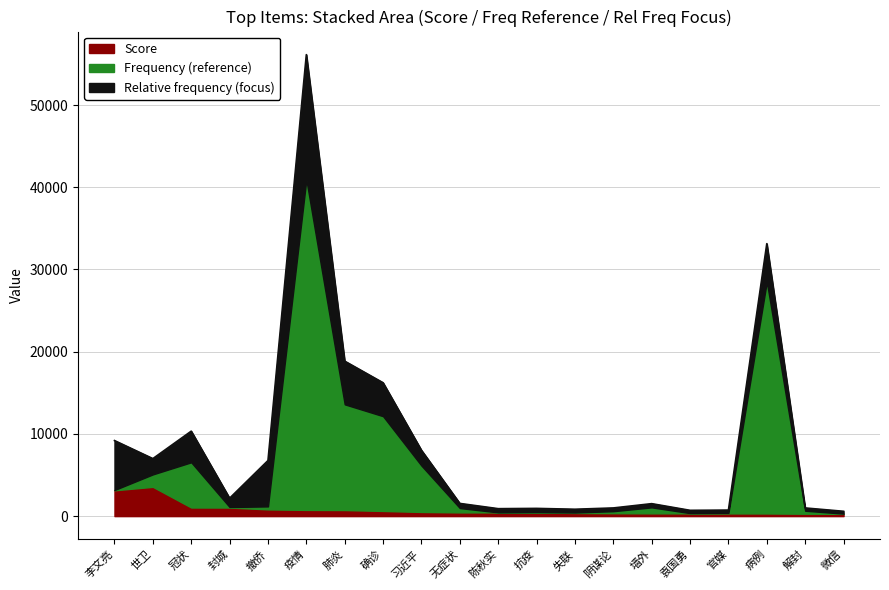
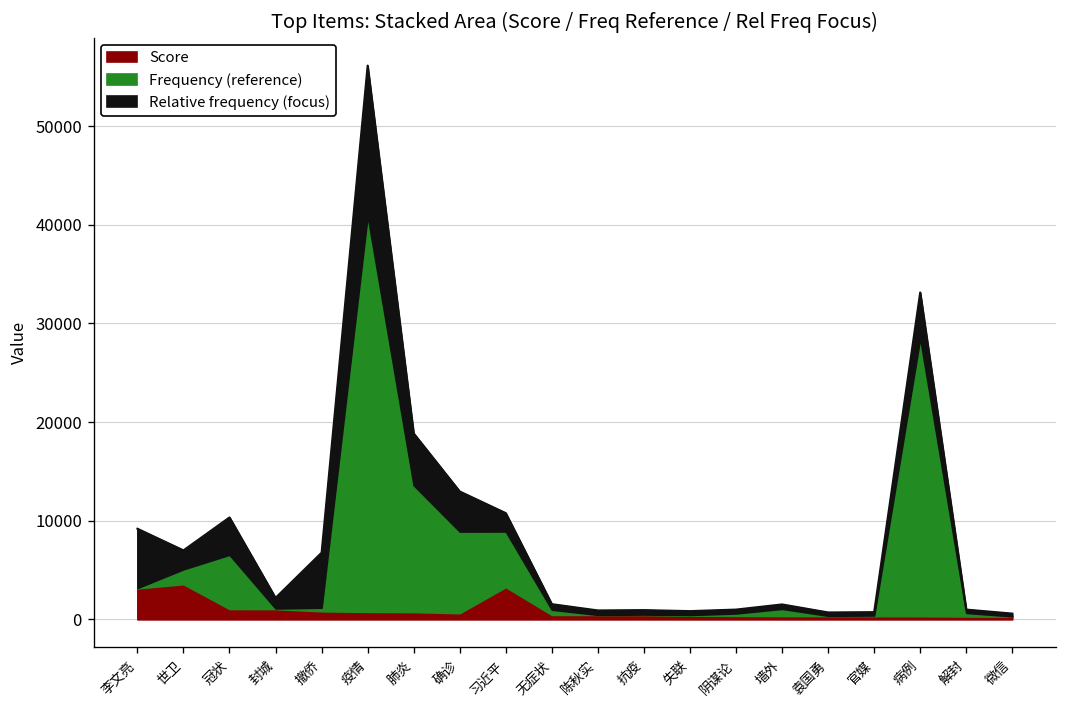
Frequency (reference), 确诊: 12000 -> 8000
Score, 习近平: 1000 -> 3000
